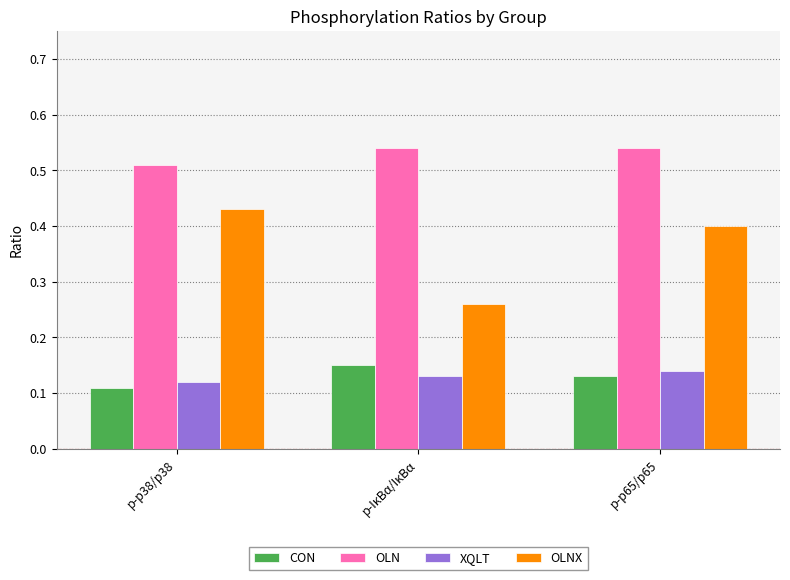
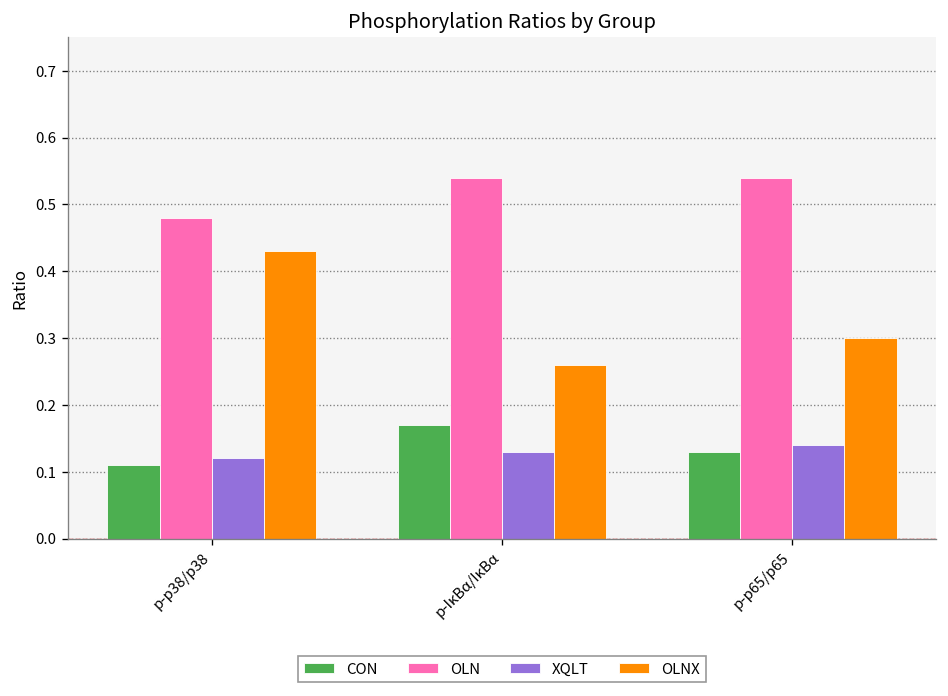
OLN, p-p38/p38: 0.51 -> 0.48
CON, p-IκBα/IκBα: 0.15 -> 0.17
OLNX, p-p65/p65: 0.4 -> 0.3
